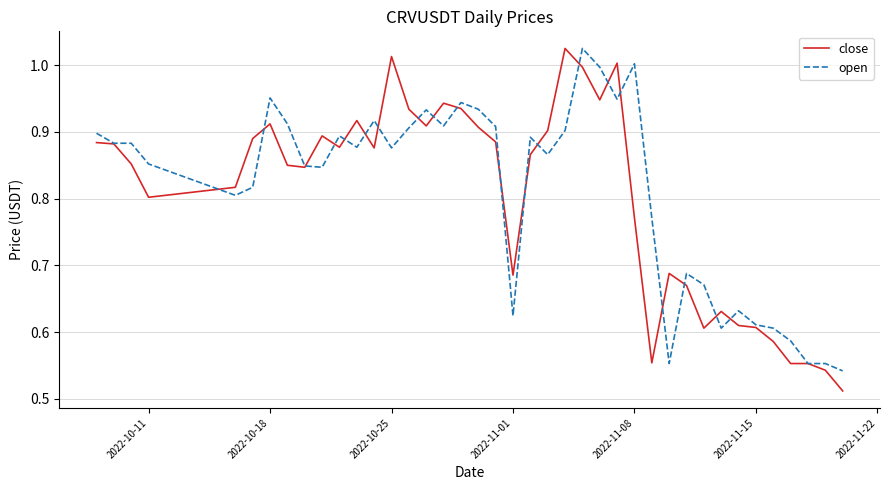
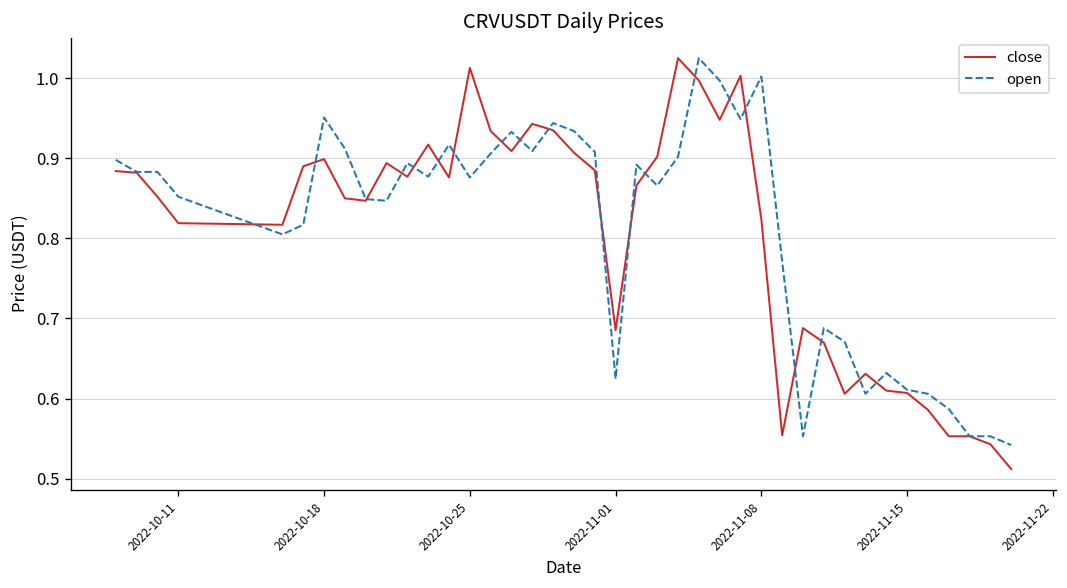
close, 2022-10-11: 0.80 -> 0.82
close, 2022-10-18: 0.91 -> 0.90
close, 2022-11-08: 0.77 -> 0.82
